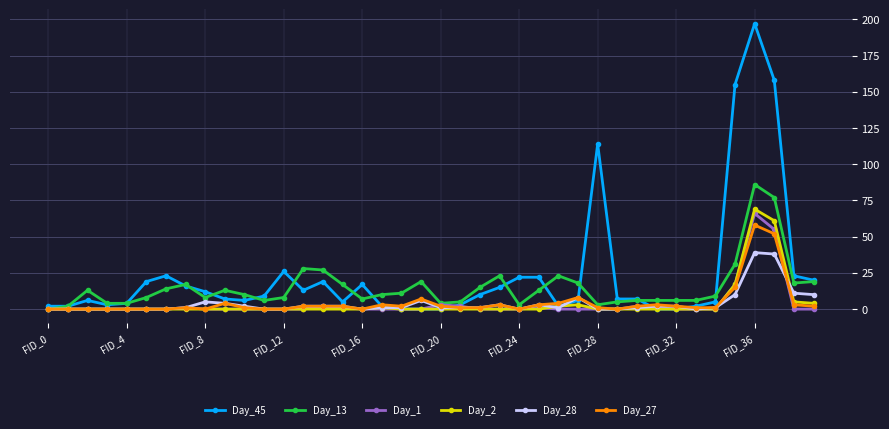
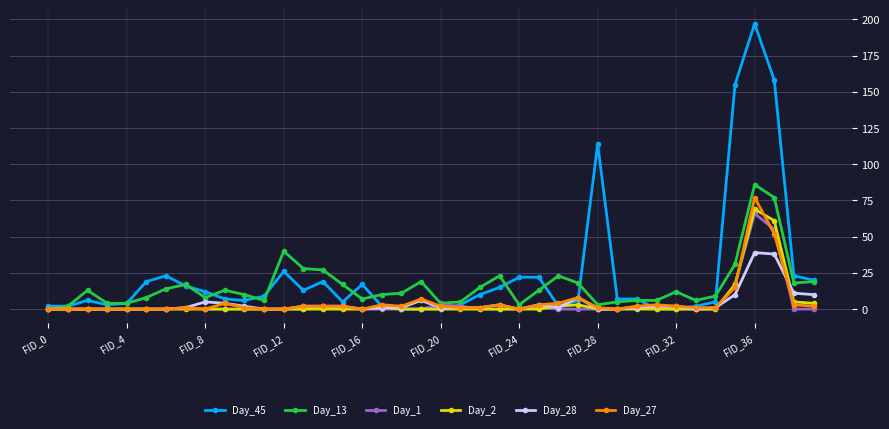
Day_13, FID_12: 8 -> 40
Day_13, FID_32: 6 -> 12
Day_27, FID_36: 58 -> 77
